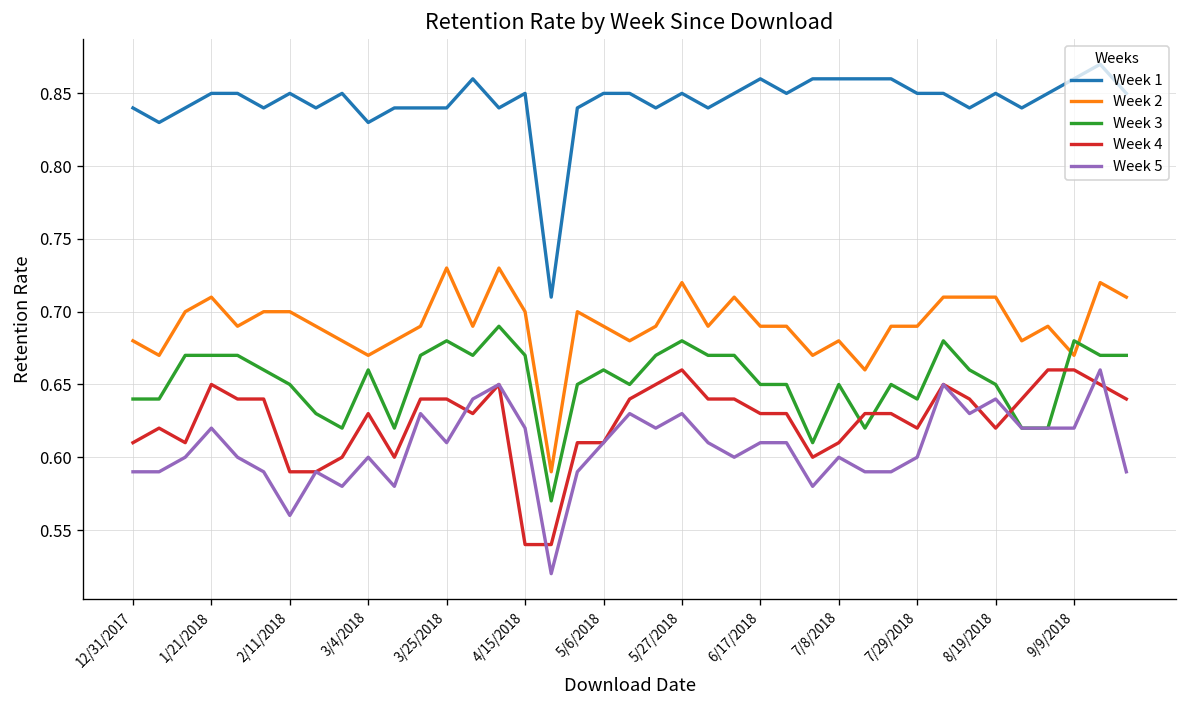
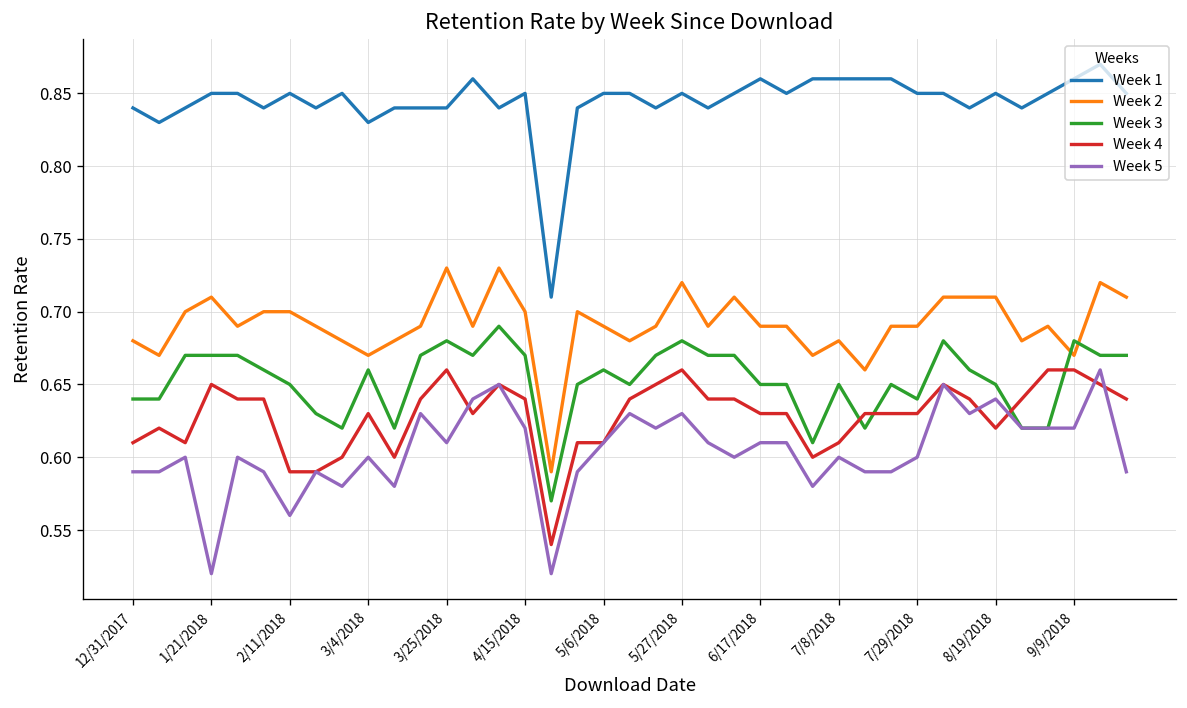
Week 5, 1/21/2018: 0.62 -> 0.52
Week 4, 3/25/2018: 0.64 -> 0.66
Week 4, 4/15/2018: 0.54 -> 0.64
Week 4, 7/29/2018: 0.62 -> 0.63
